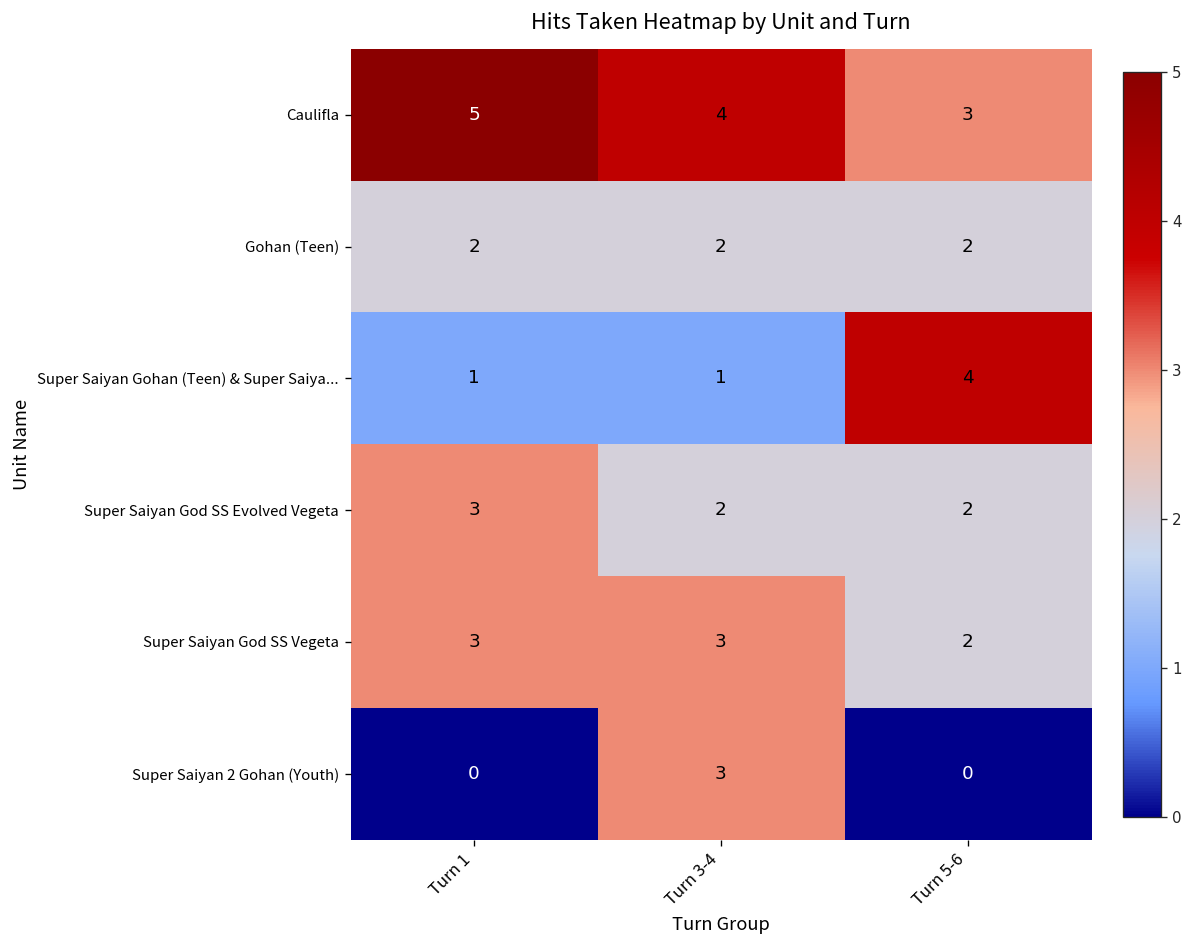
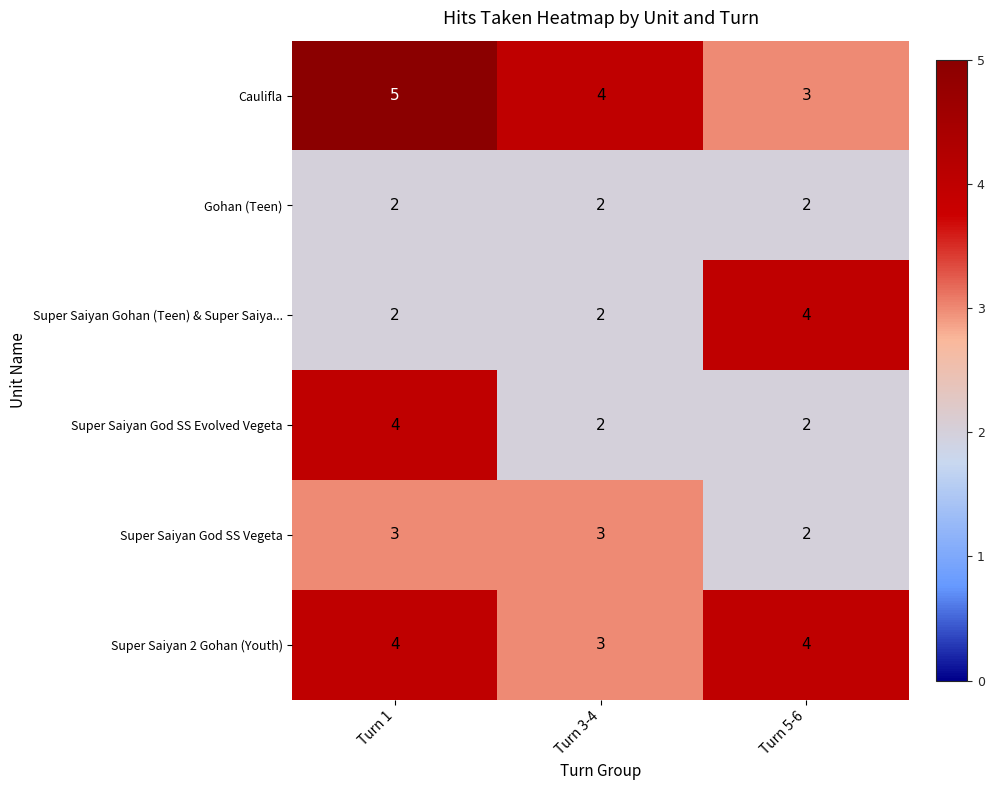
Super Saiyan Gohan (Teen) & Super Saiya..., Turn 1: 1 -> 2
Super Saiyan Gohan (Teen) & Super Saiya..., Turn 3-4: 1 -> 2
Super Saiyan God SS Evolved Vegeta, Turn 1: 3 -> 4
Super Saiyan 2 Gohan (Youth), Turn 1: 0 -> 4
Super Saiyan 2 Gohan (Youth), Turn 5-6: 0 -> 4
